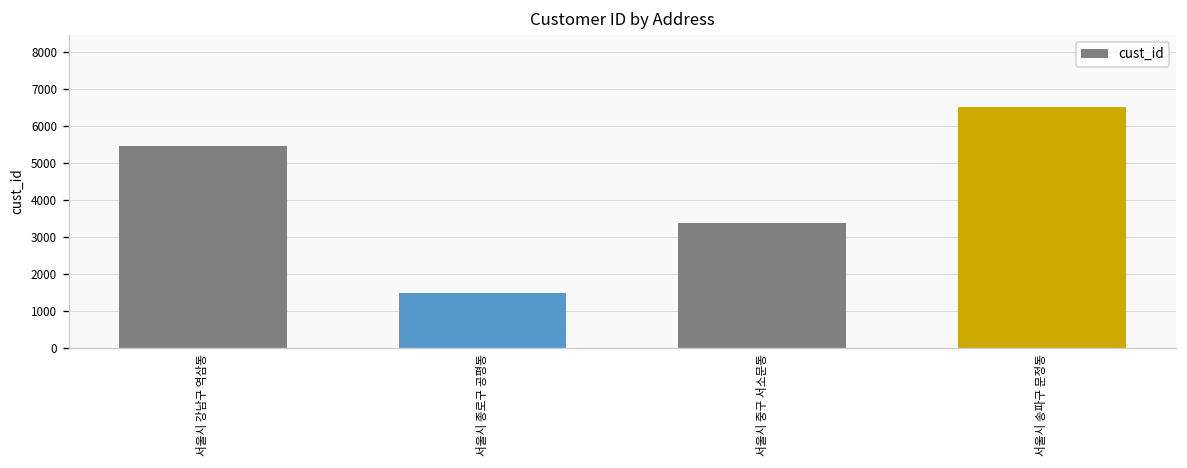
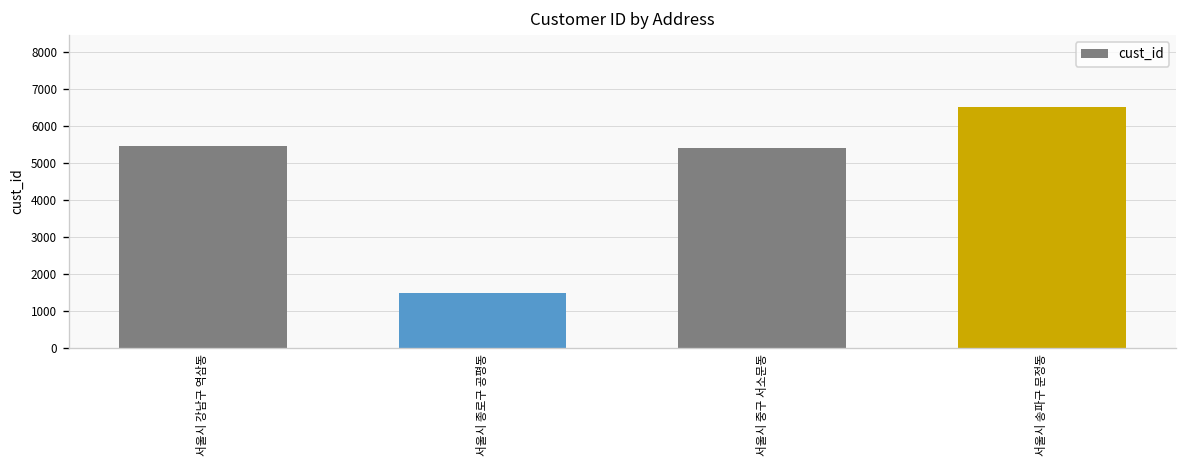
서울시 중구 서소문동: 3400 -> 5400
